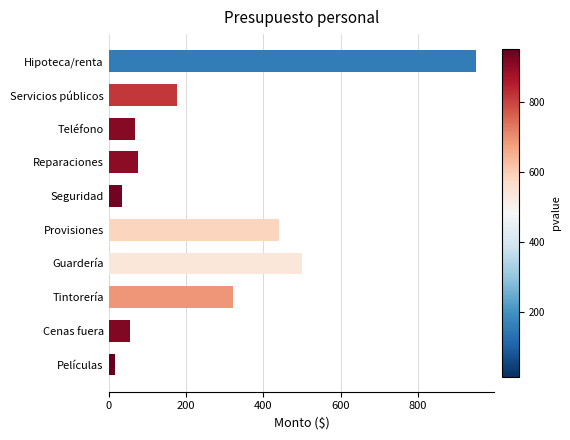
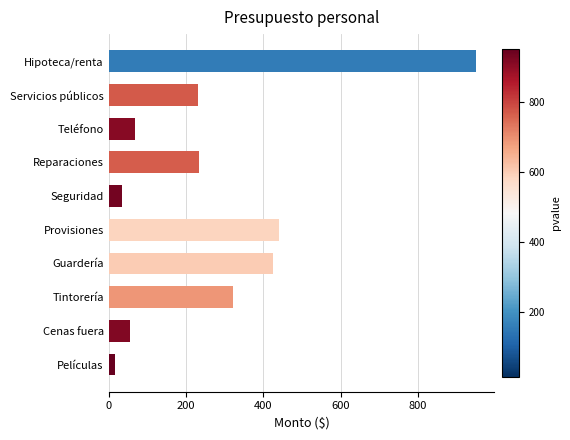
Servicios públicos: 180 -> 230
Reparaciones: 80 -> 230
Guardería: 500 -> 430
